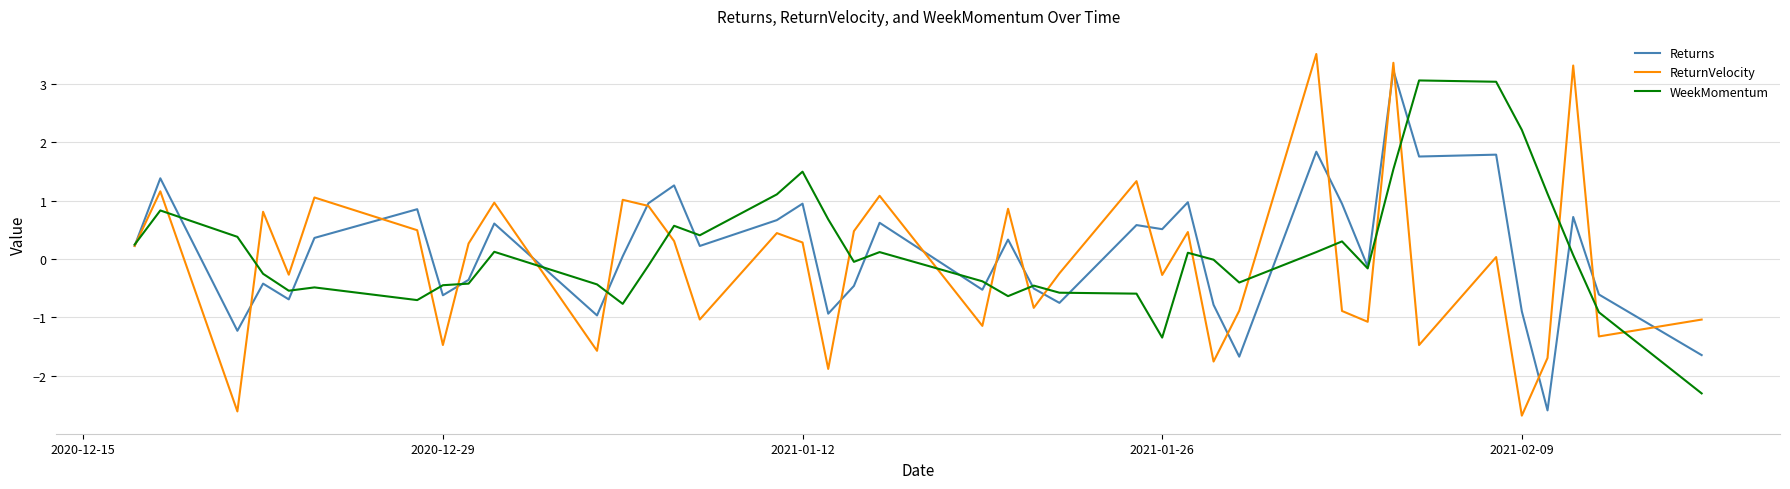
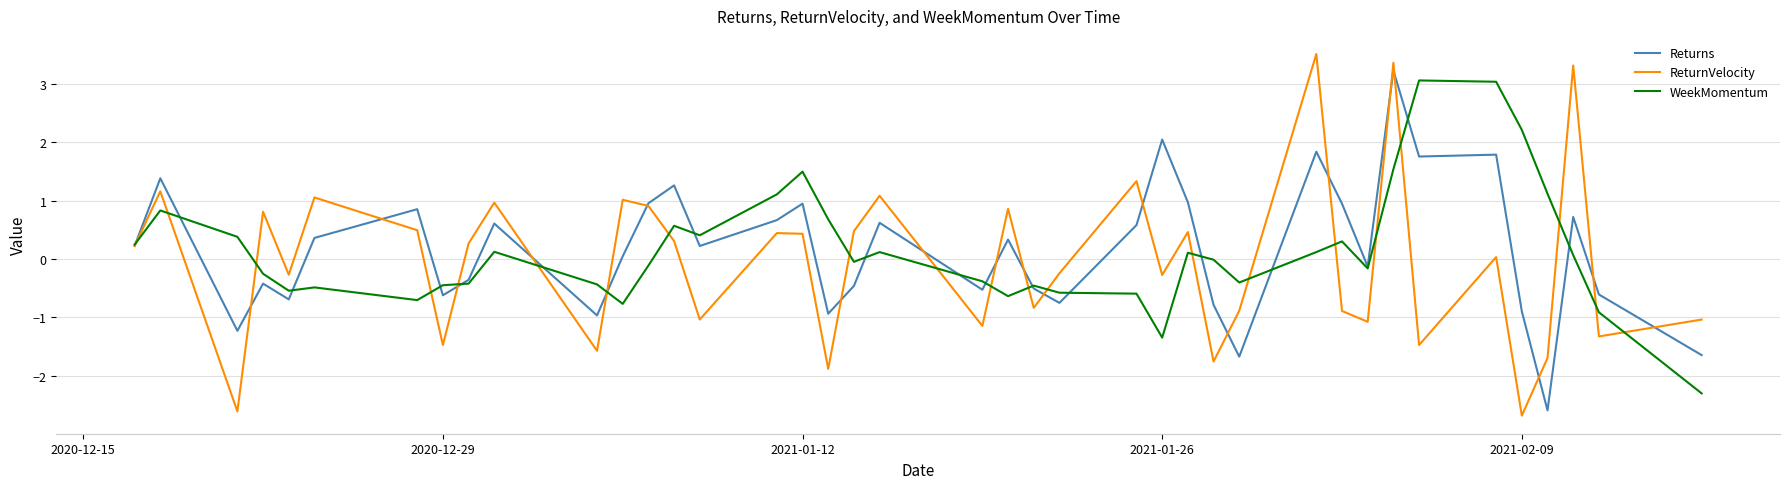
ReturnVelocity, 2021-01-12: 0.3 -> 0.4
Returns, 2021-01-26: 0.5 -> 2.0
